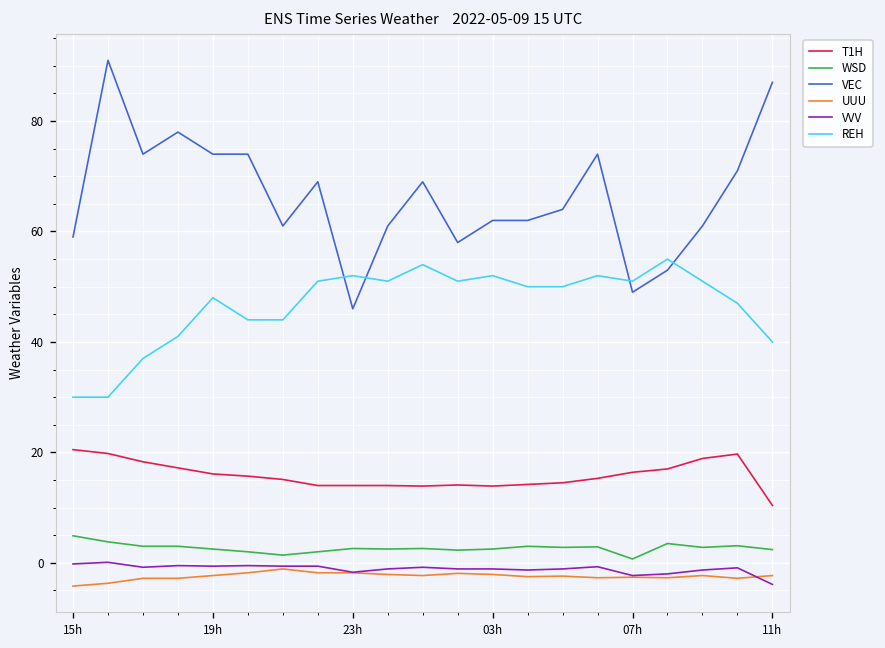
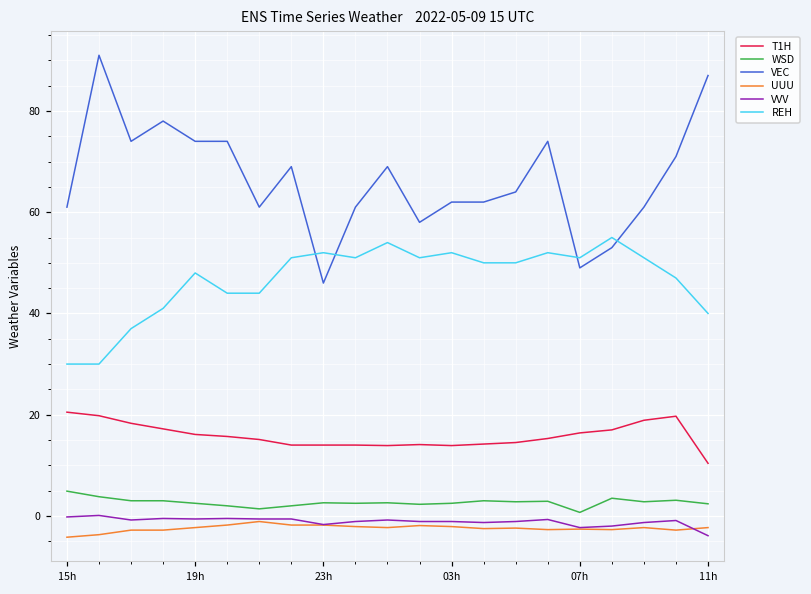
VEC, 15h: 59 -> 61
